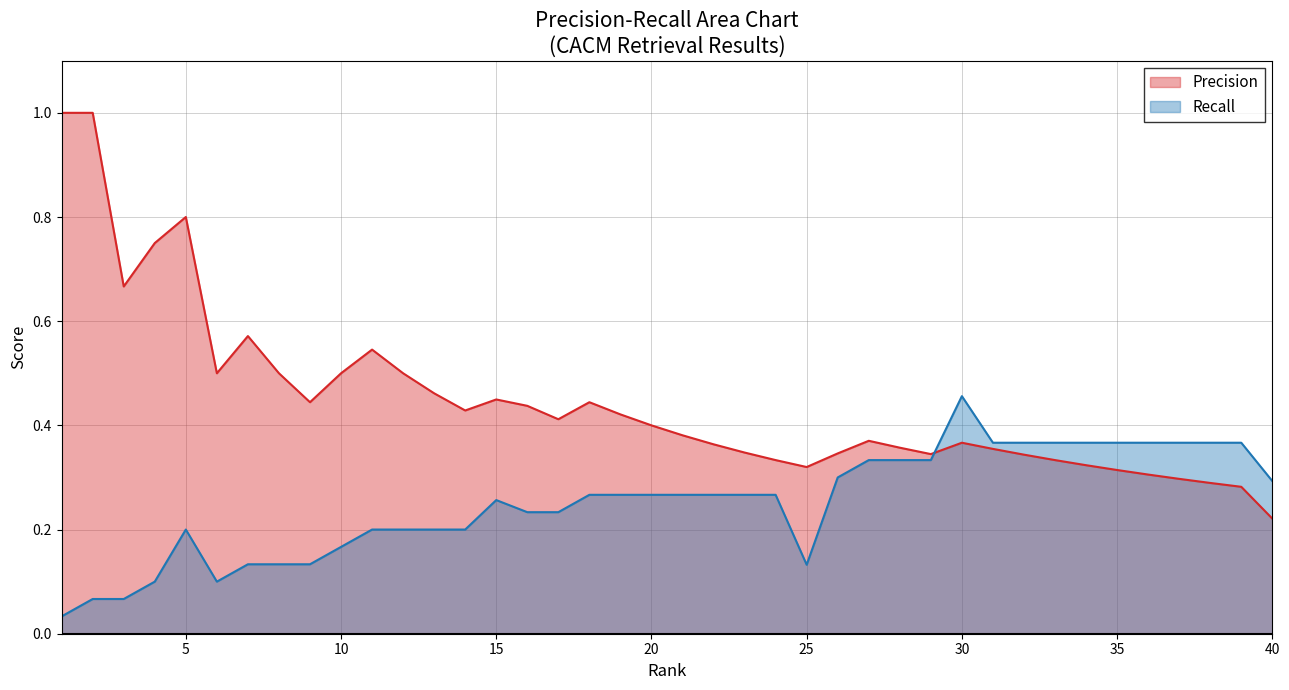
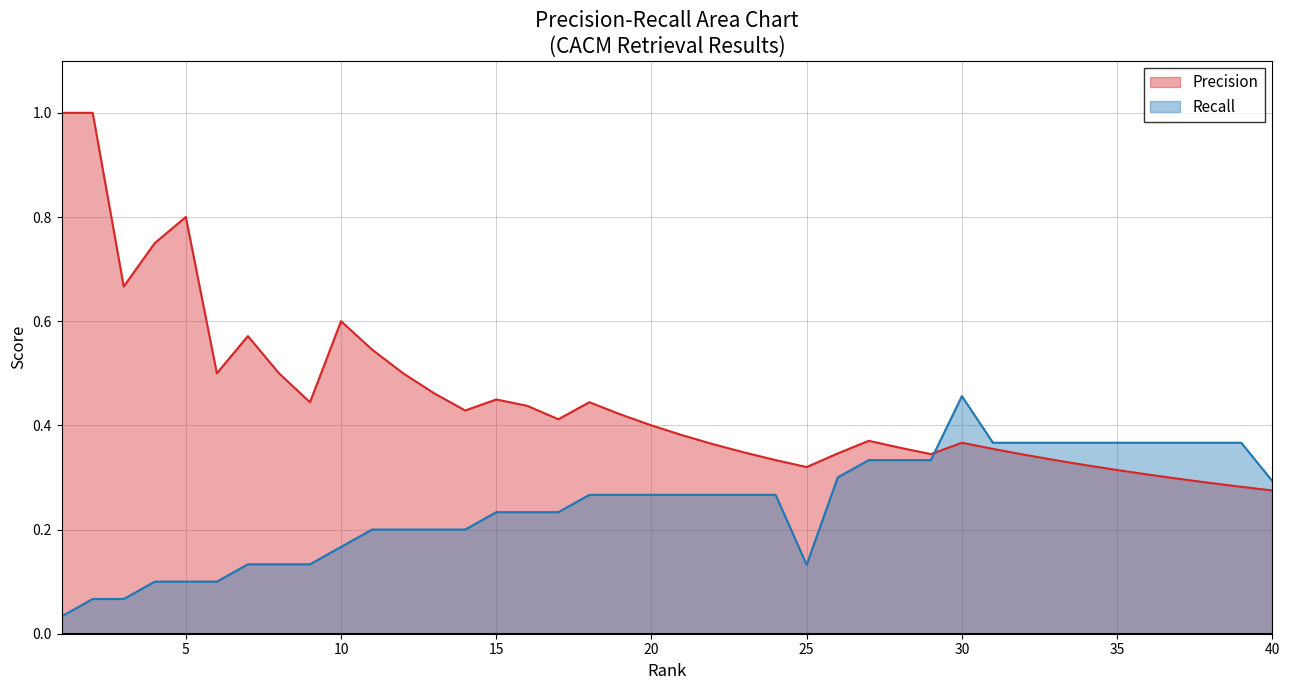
Recall, 5: 0.2 -> 0.1
Precision, 10: 0.5 -> 0.6
Recall, 15: 0.26 -> 0.23
Precision, 40: 0.22 -> 0.28
